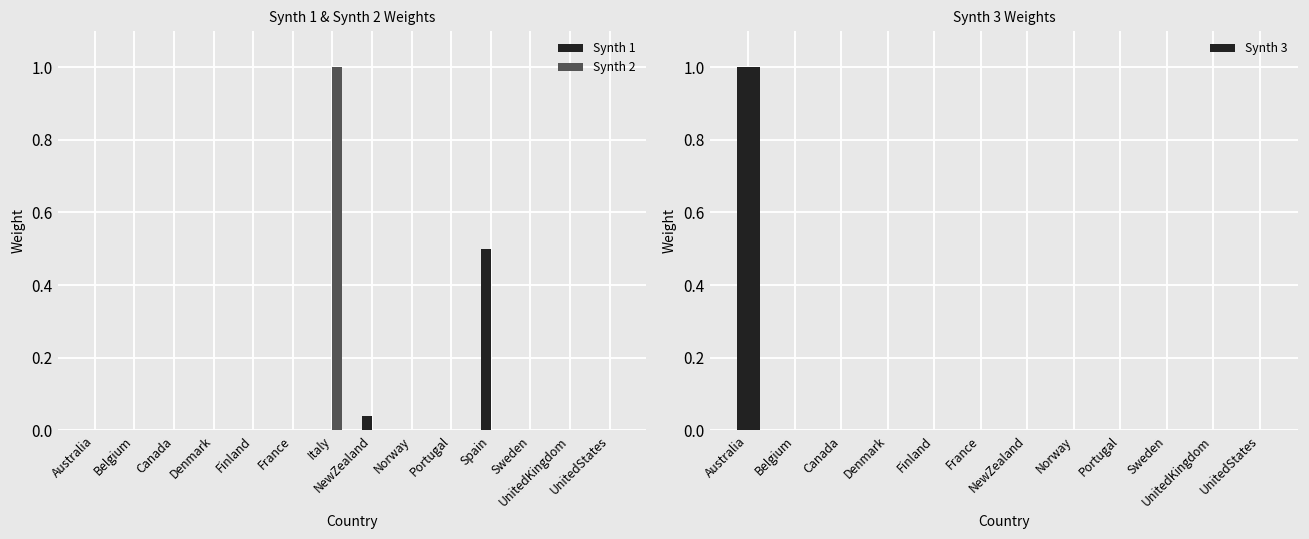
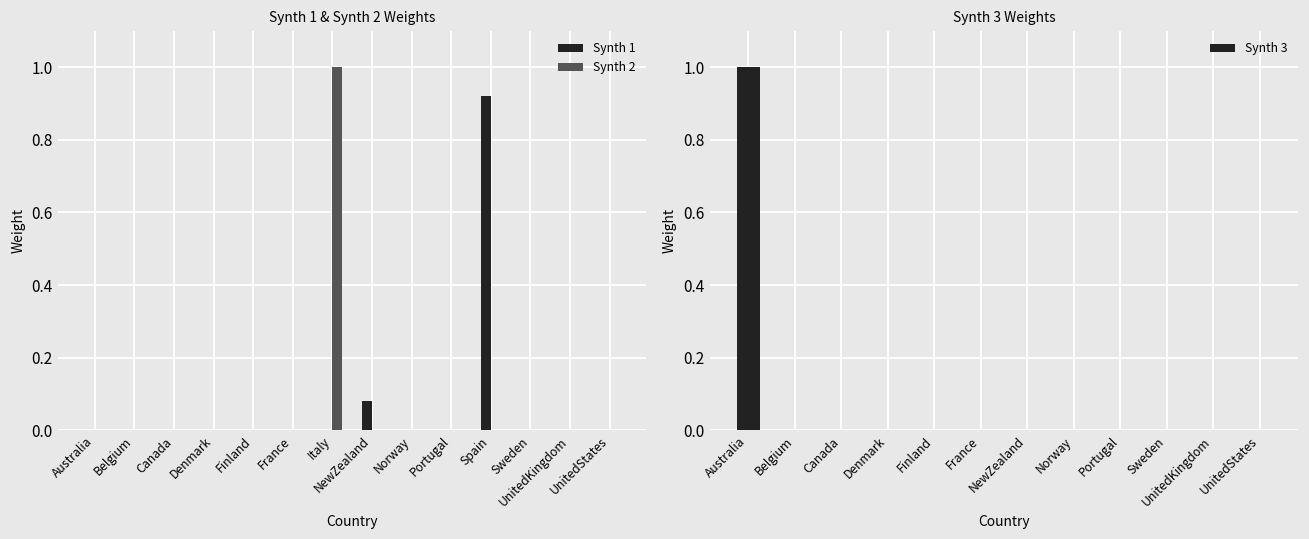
Synth 1 & Synth 2 Weights, Synth 1, NewZealand: 0.04 -> 0.08
Synth 1 & Synth 2 Weights, Synth 1, Spain: 0.50 -> 0.92
